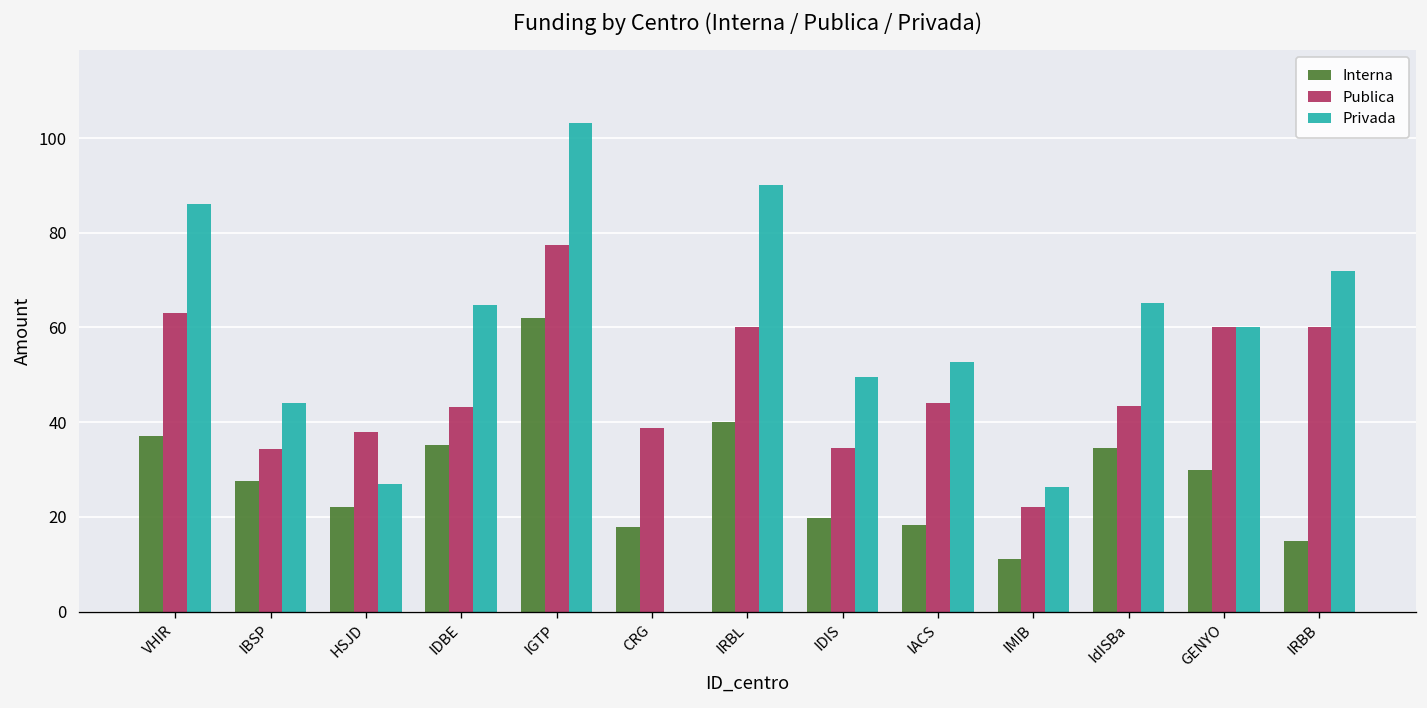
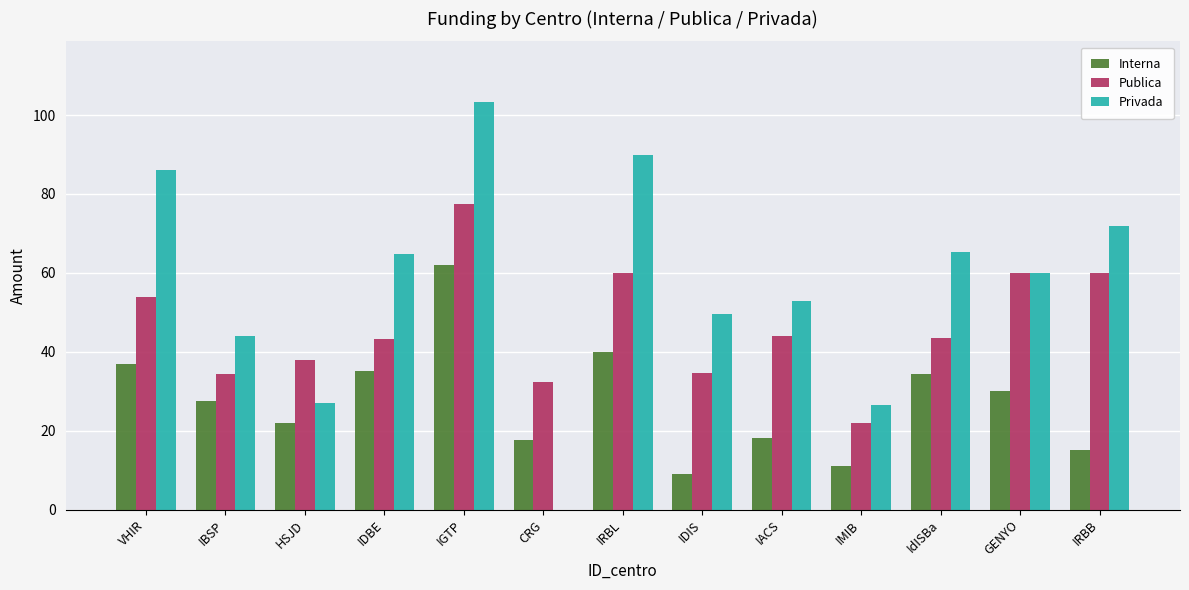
Publica, VHIR: 63 -> 54
Publica, CRG: 39 -> 32
Interna, IDIS: 20 -> 9
